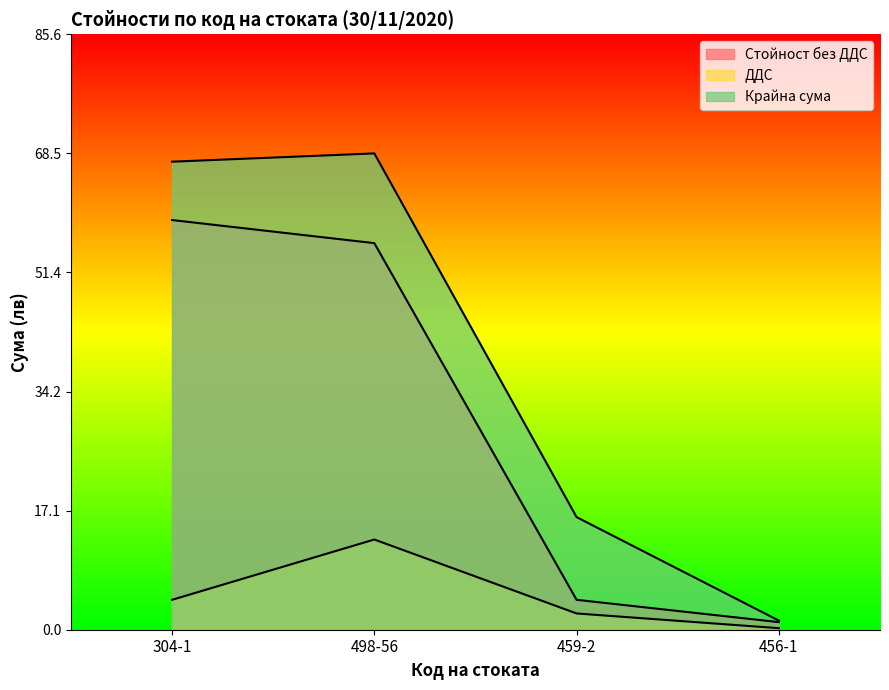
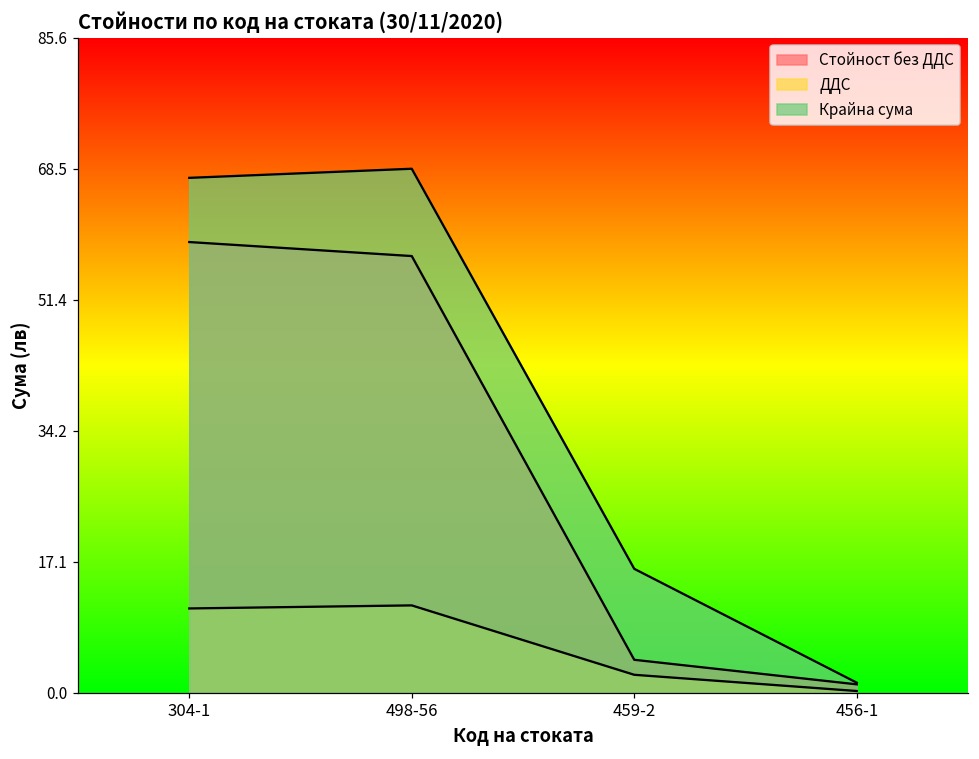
ДДС, 304-1: 4 -> 11
Стойност без ДДС, 498-56: 56 -> 57
ДДС, 498-56: 13 -> 11
